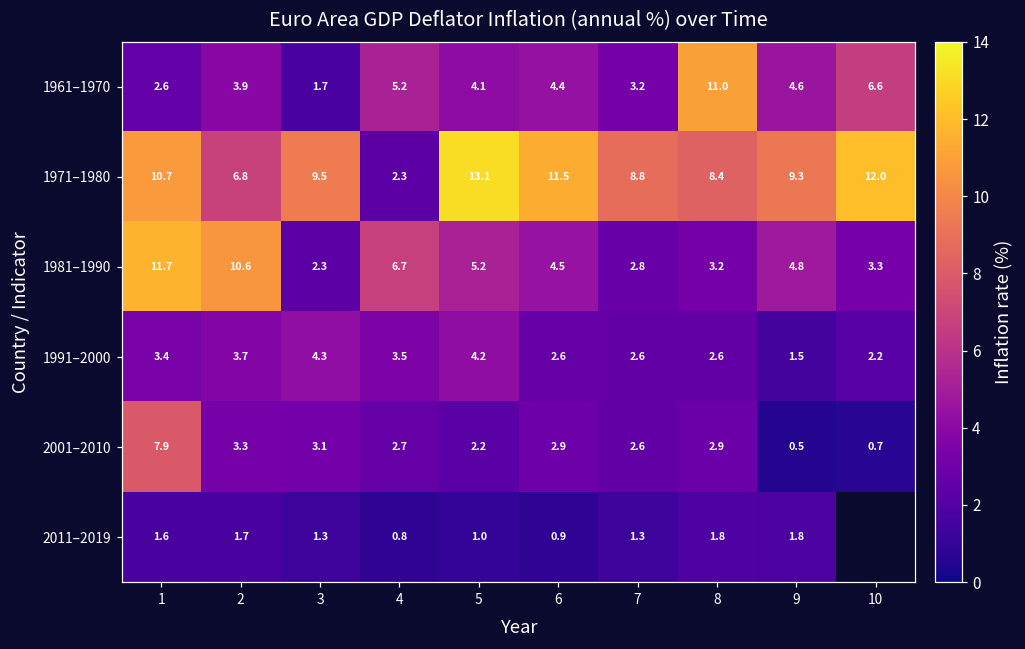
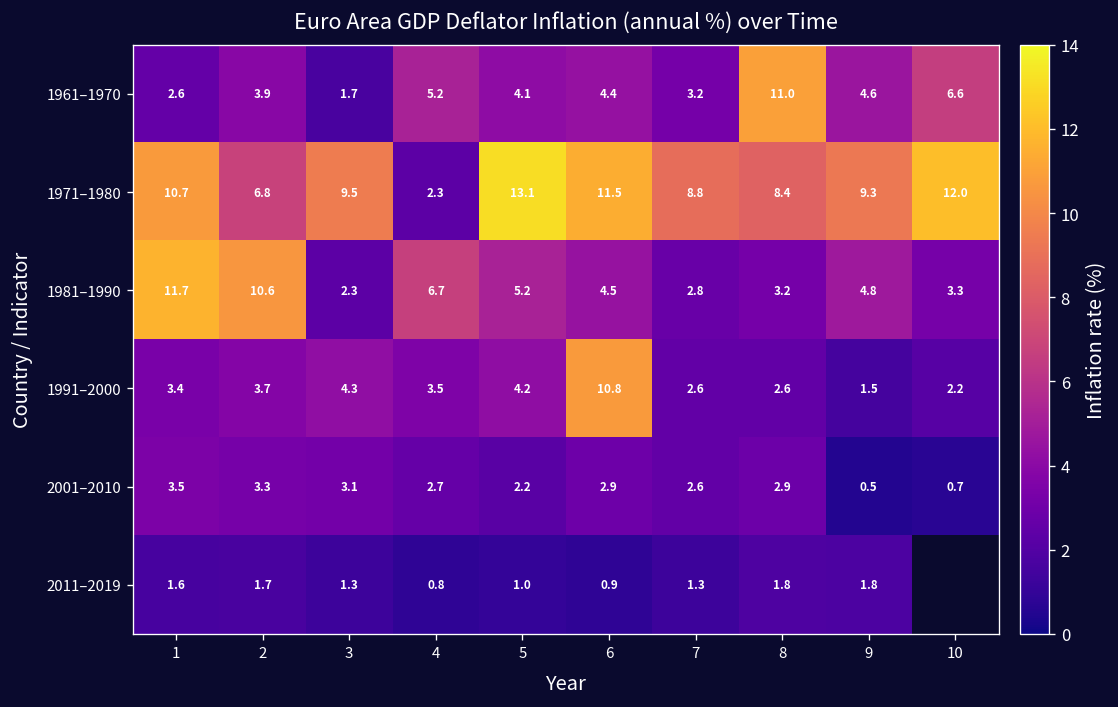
1991–2000, 6: 2.6 -> 10.8
2001–2010, 1: 7.9 -> 3.5
